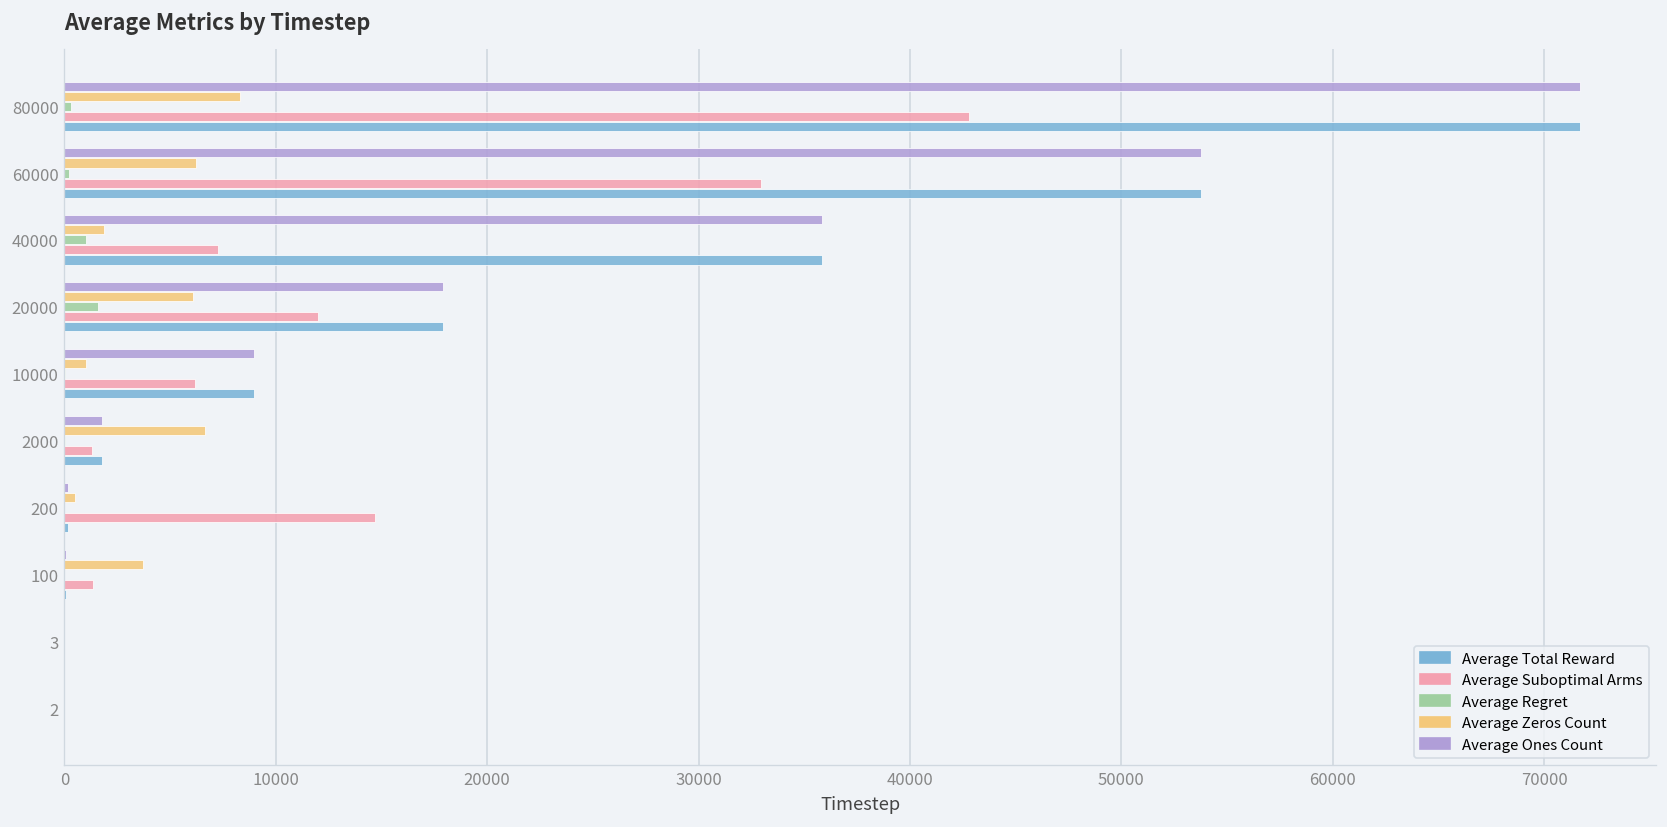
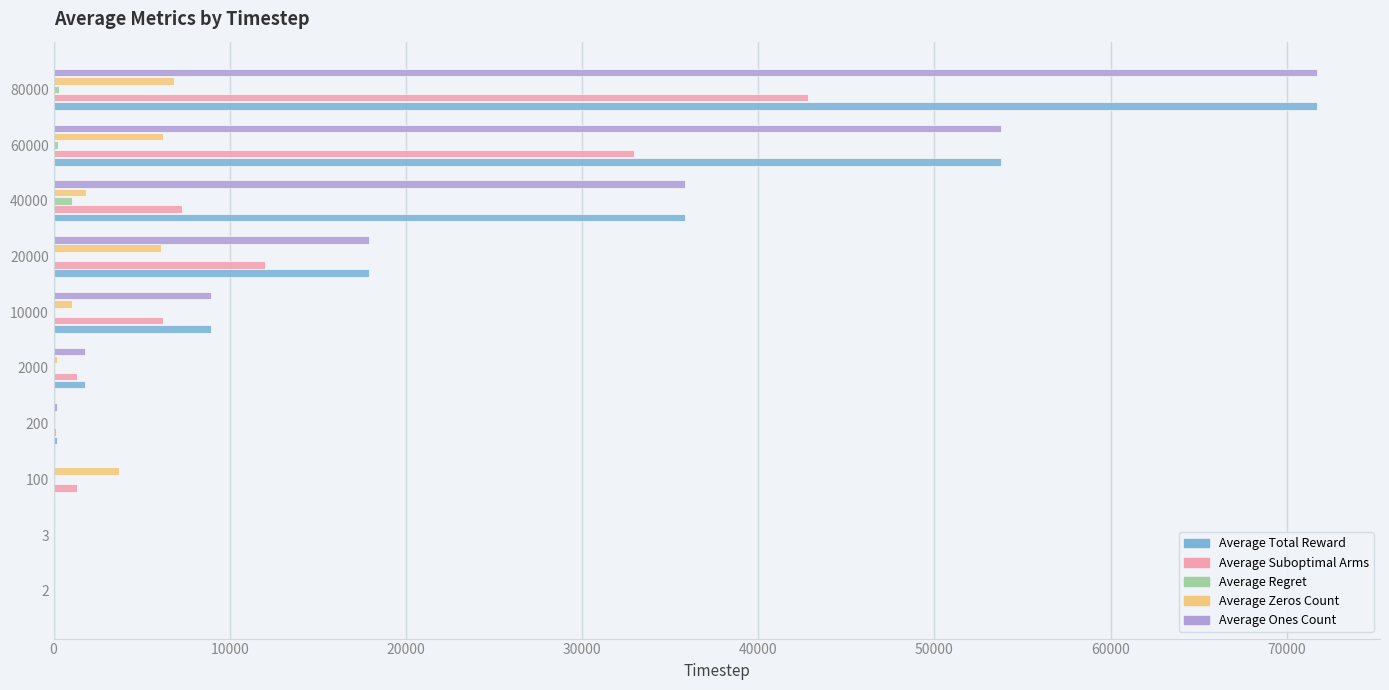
Average Zeros Count, 80000: 8300 -> 6800
Average Regret, 20000: 1600 -> 100
Average Zeros Count, 2000: 6700 -> 200
Average Zeros Count, 200: 500 -> 0
Average Suboptimal Arms, 200: 14700 -> 100
